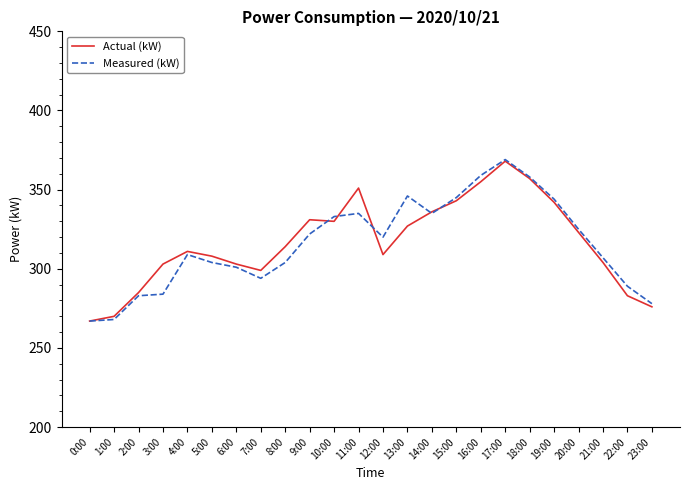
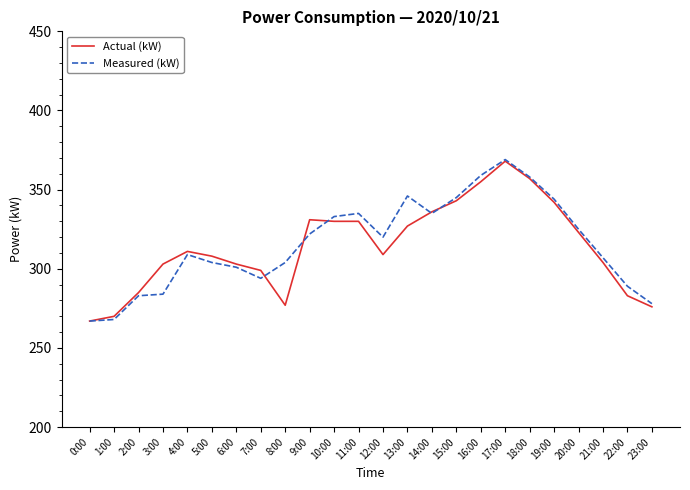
Actual (kW), 8:00: 314 -> 277
Actual (kW), 11:00: 351 -> 330
